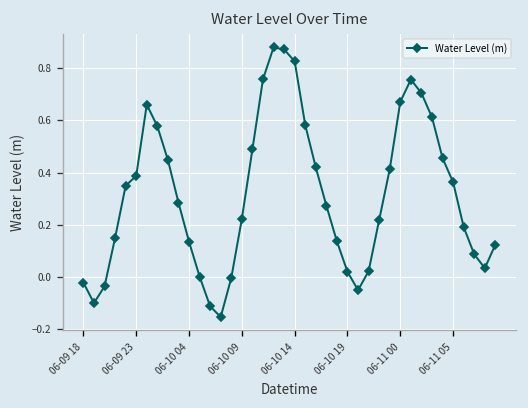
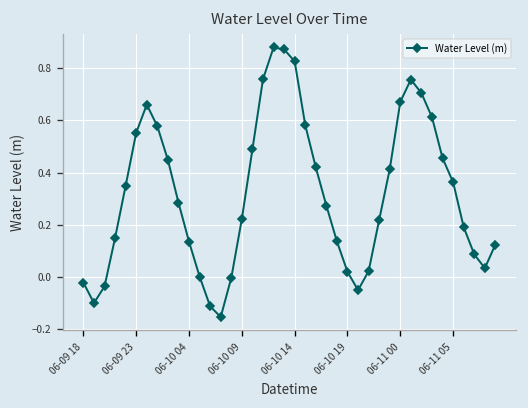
06-09 23: 0.39 -> 0.55
